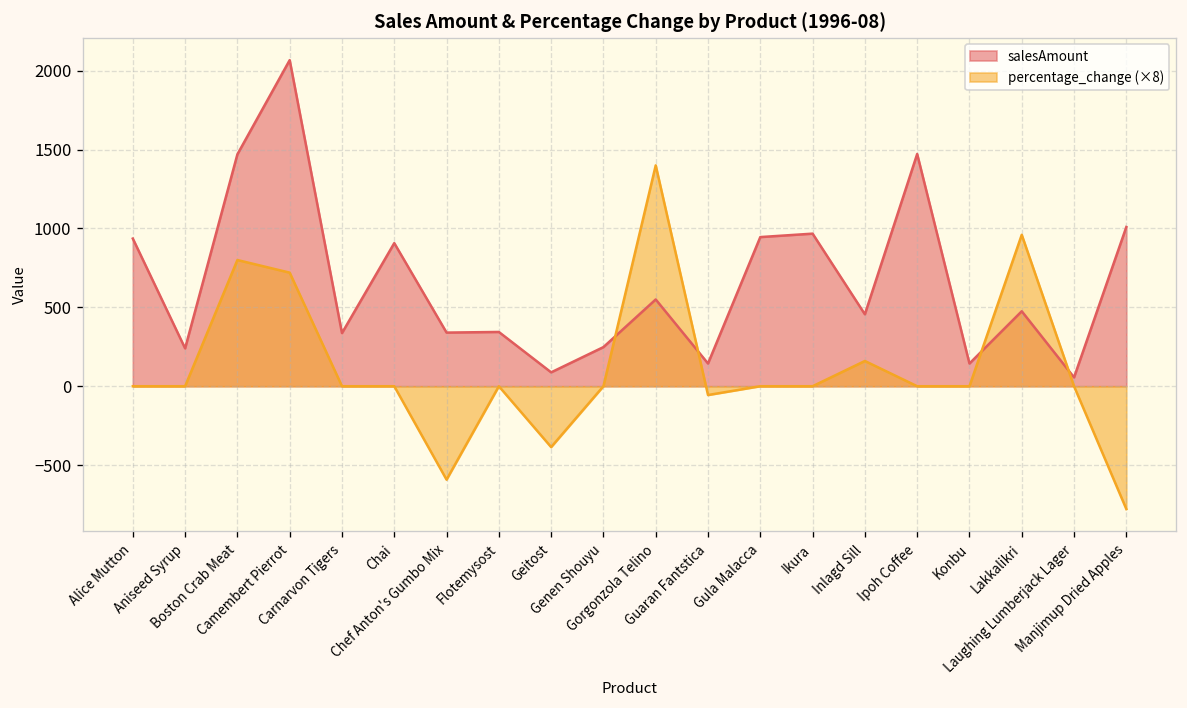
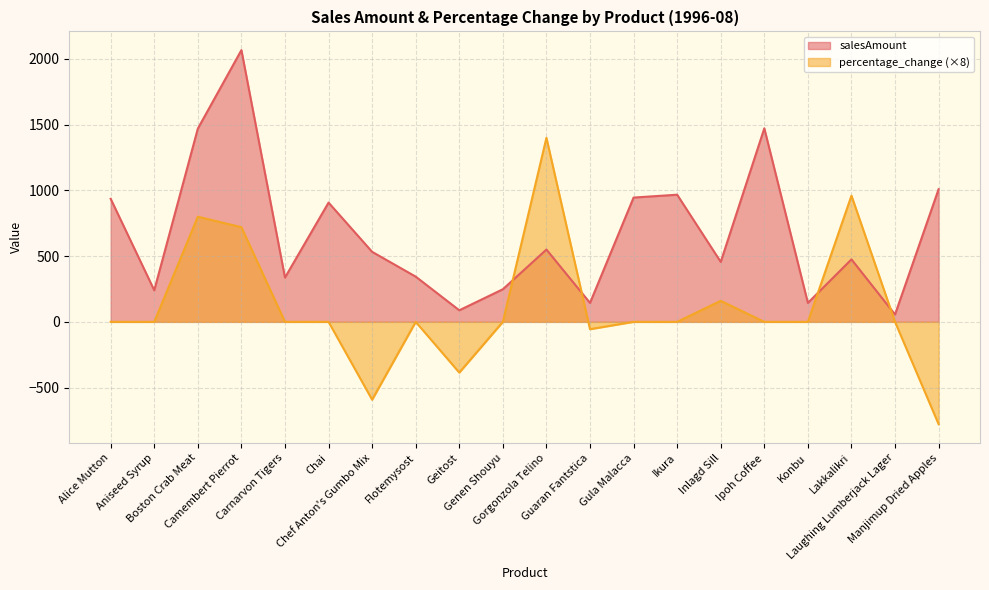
salesAmount, Chef Anton's Gumbo Mix: 340 -> 530
